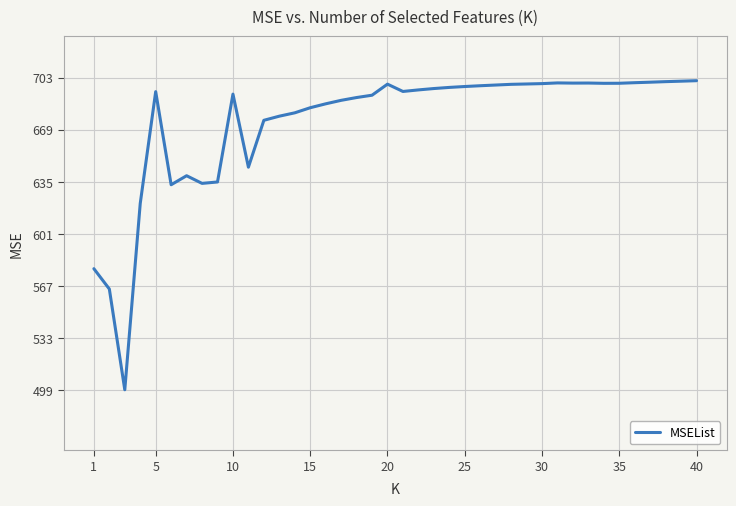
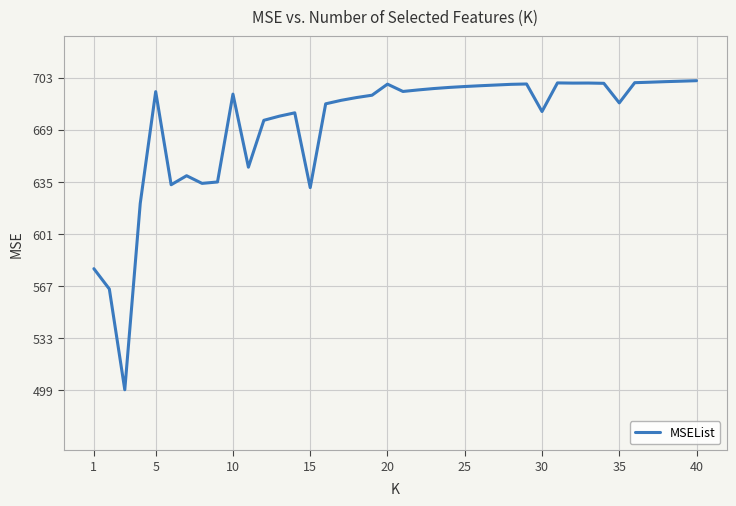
15: 683 -> 631
30: 699 -> 681
35: 699 -> 687
